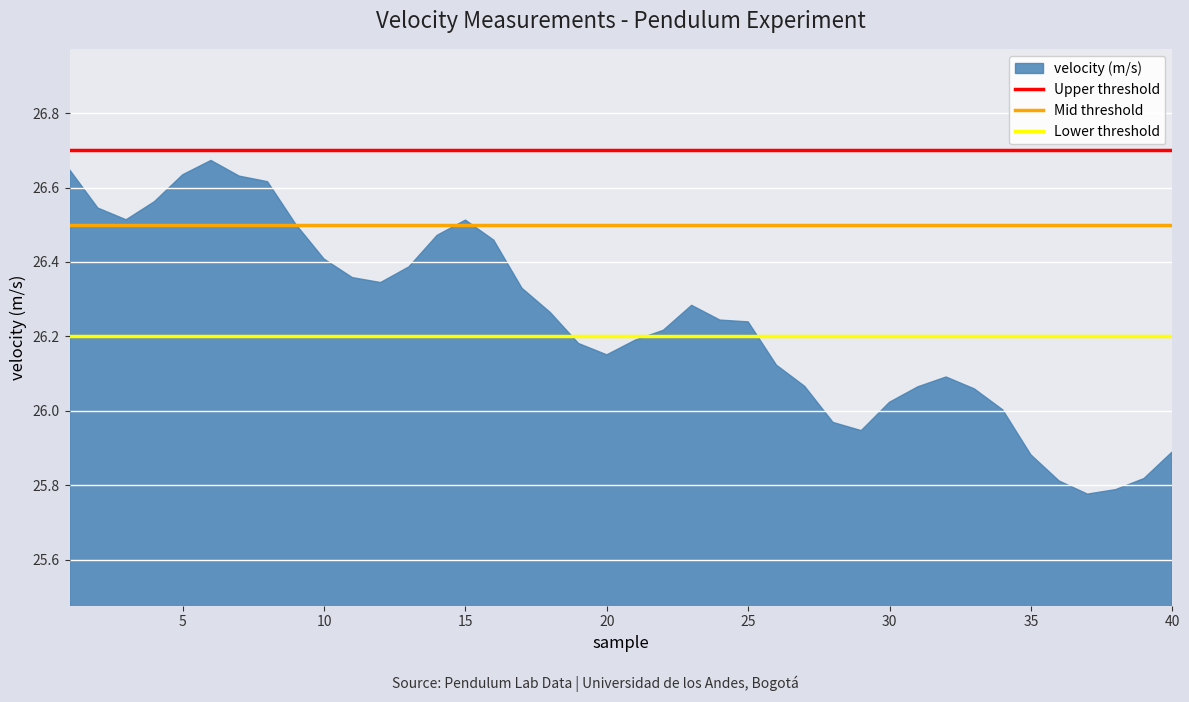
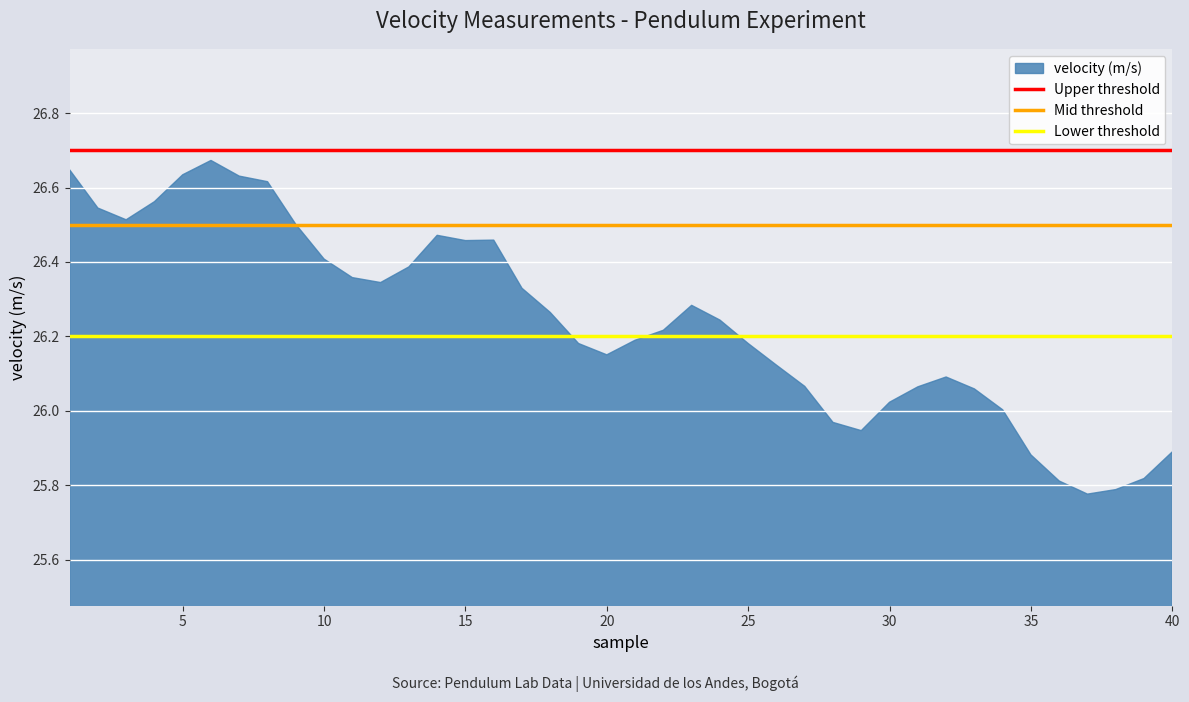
15: 26.51 -> 26.46
25: 26.24 -> 26.18
